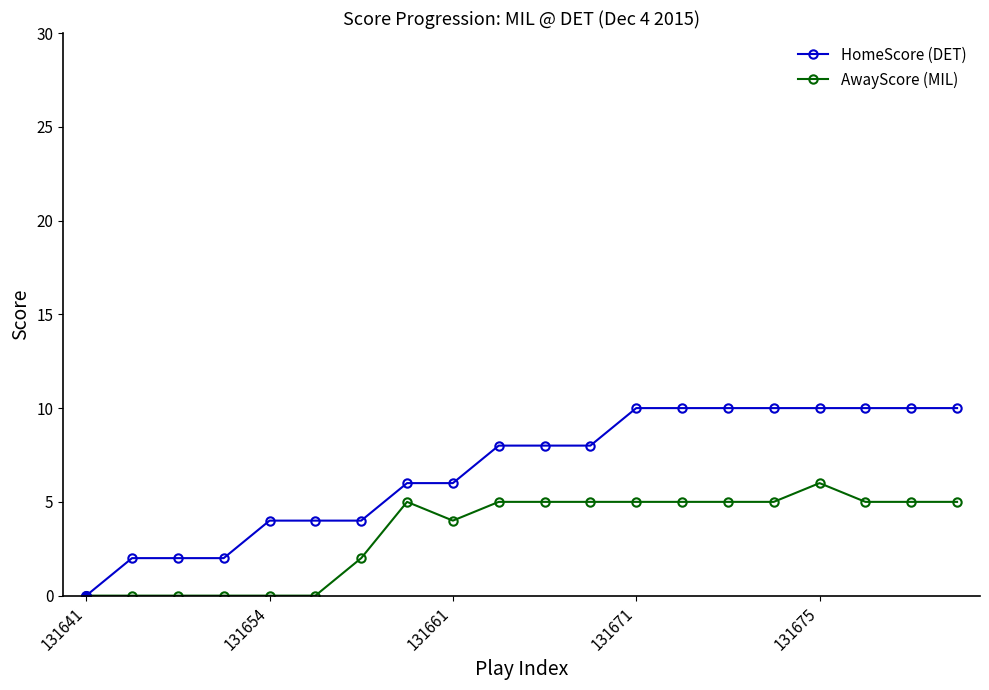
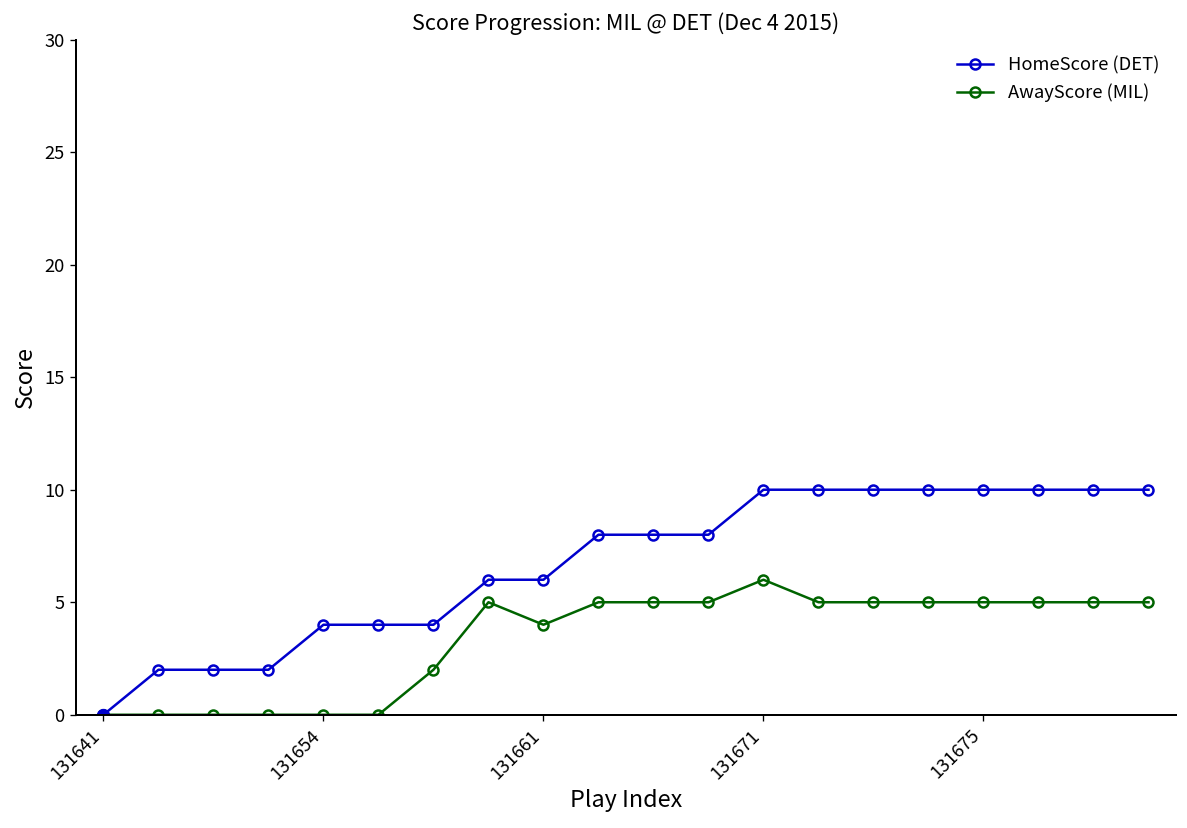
AwayScore (MIL), 131671: 5 -> 6
AwayScore (MIL), 131675: 6 -> 5
